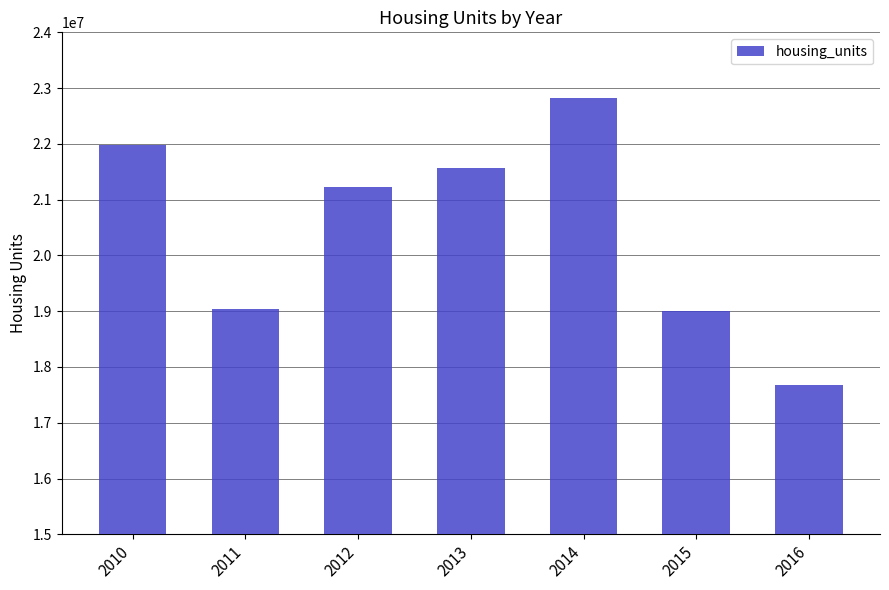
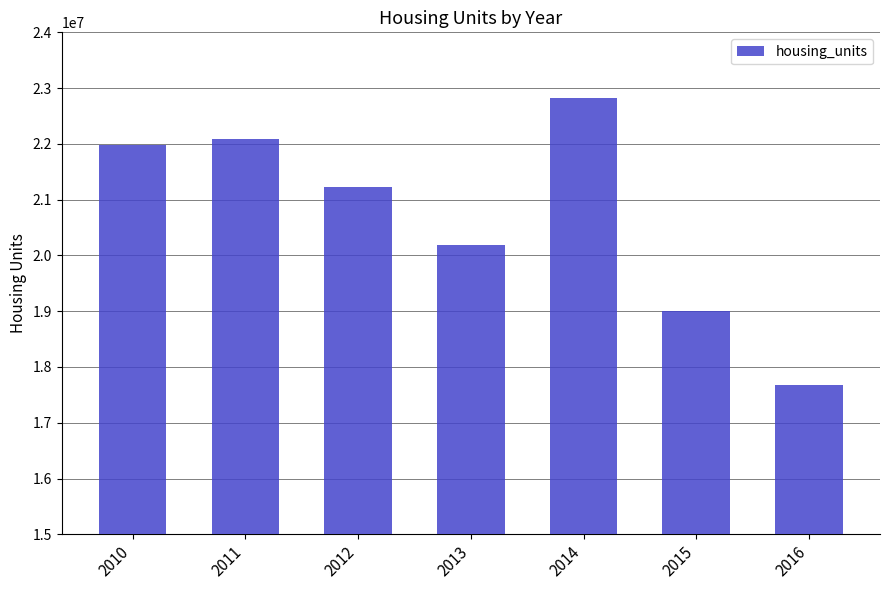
2011: 19000000 -> 22100000
2013: 21600000 -> 20200000
